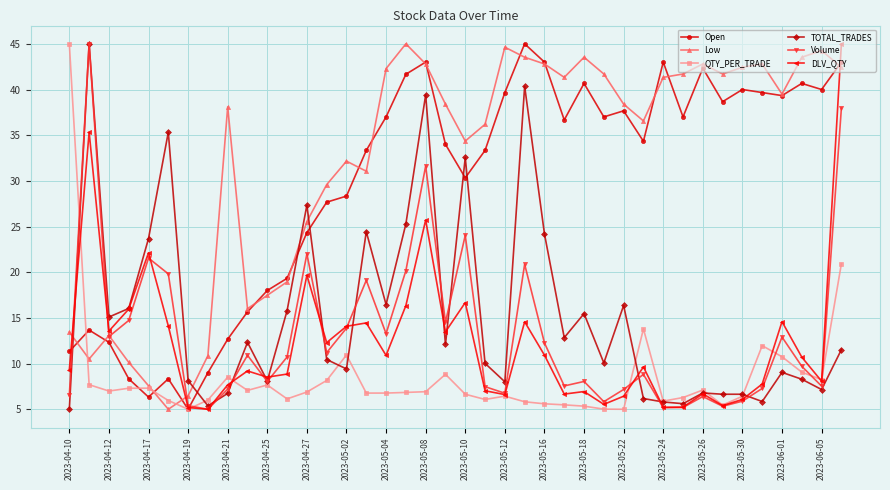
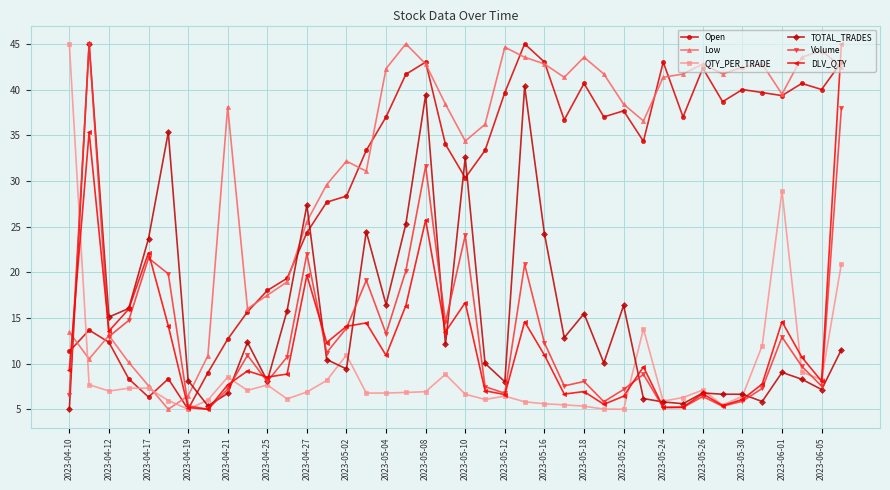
QTY_PER_TRADE, 2023-06-01: 11 -> 29
